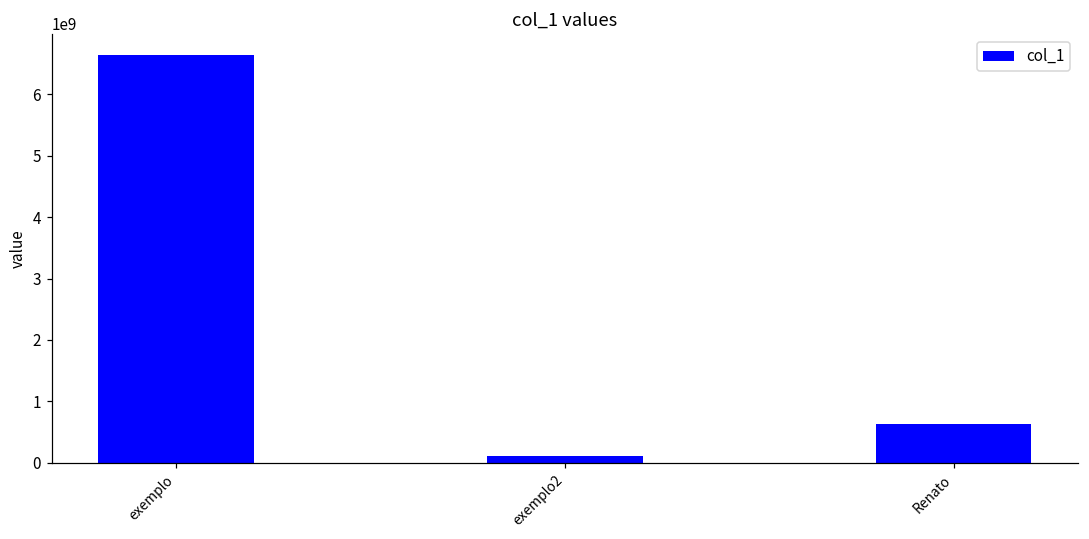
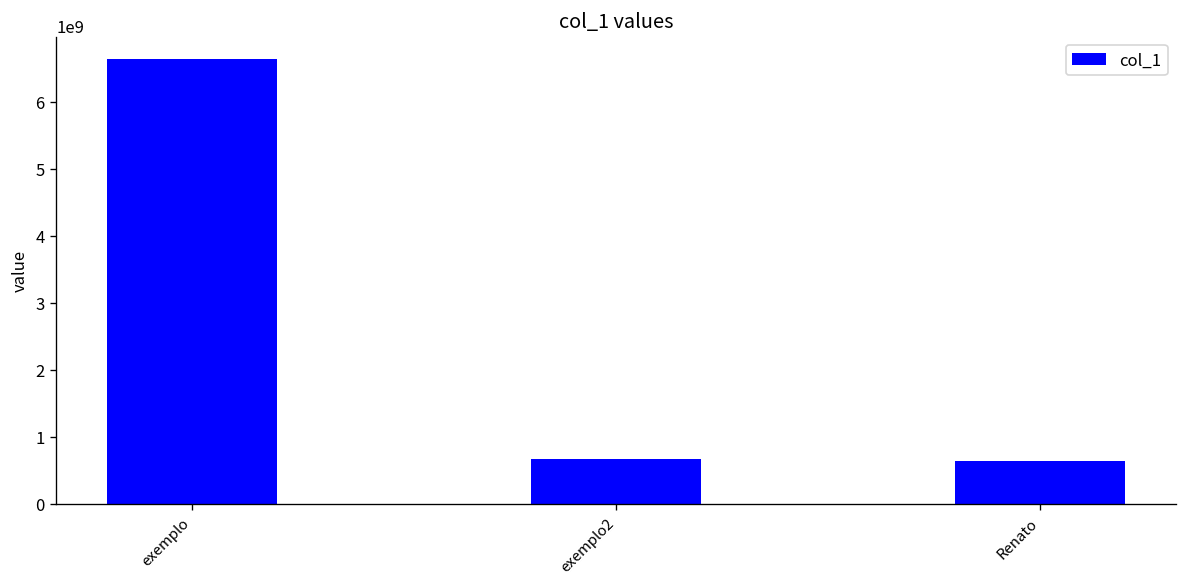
exemplo2: 100000000 -> 700000000
